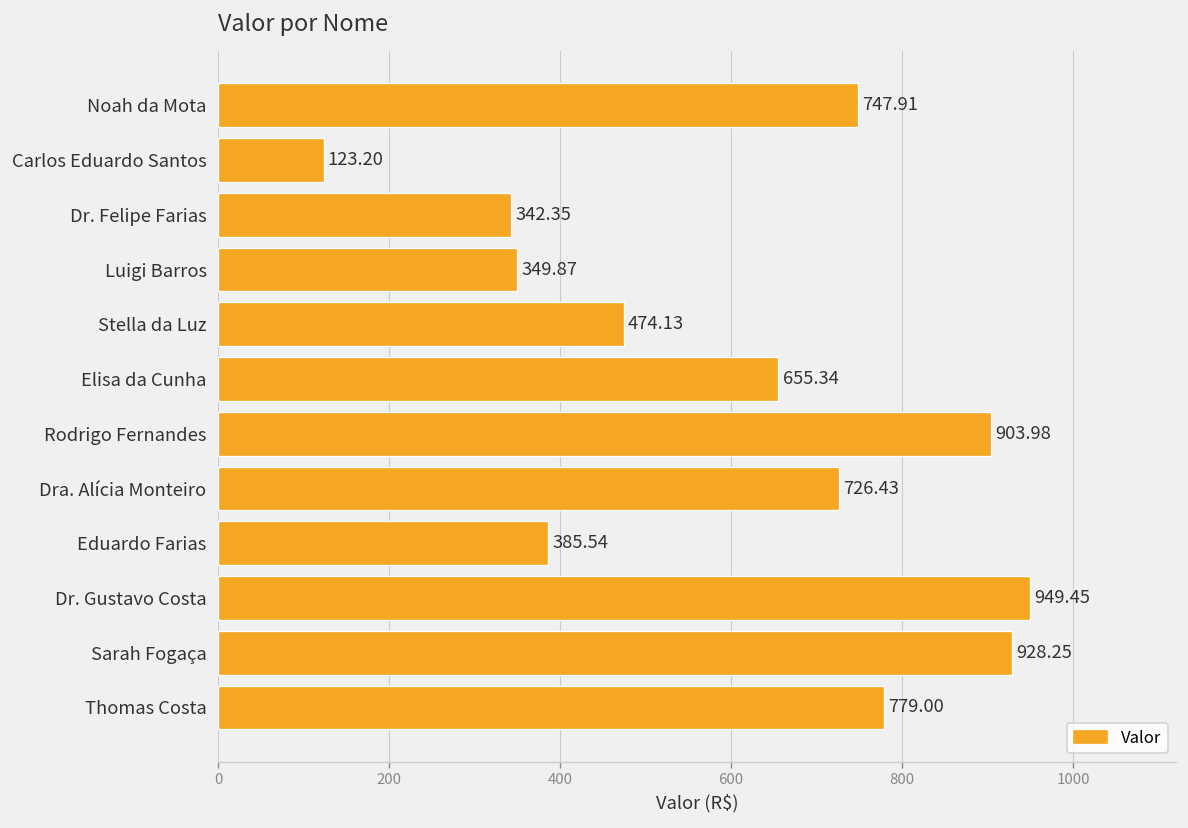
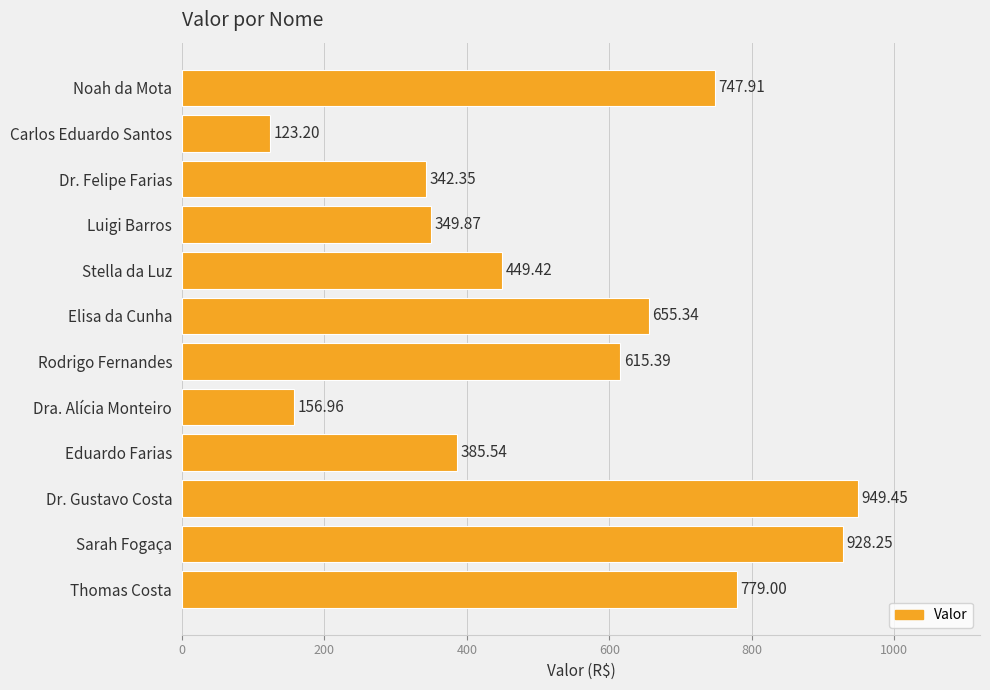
Stella da Luz: 474.13 -> 449.42
Rodrigo Fernandes: 903.98 -> 615.39
Dra. Alícia Monteiro: 726.43 -> 156.96
